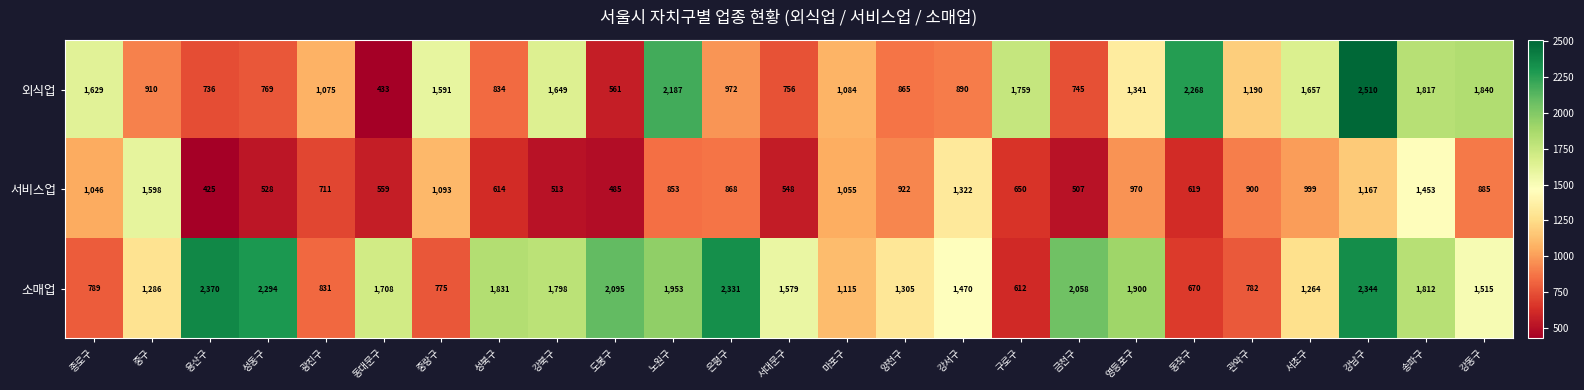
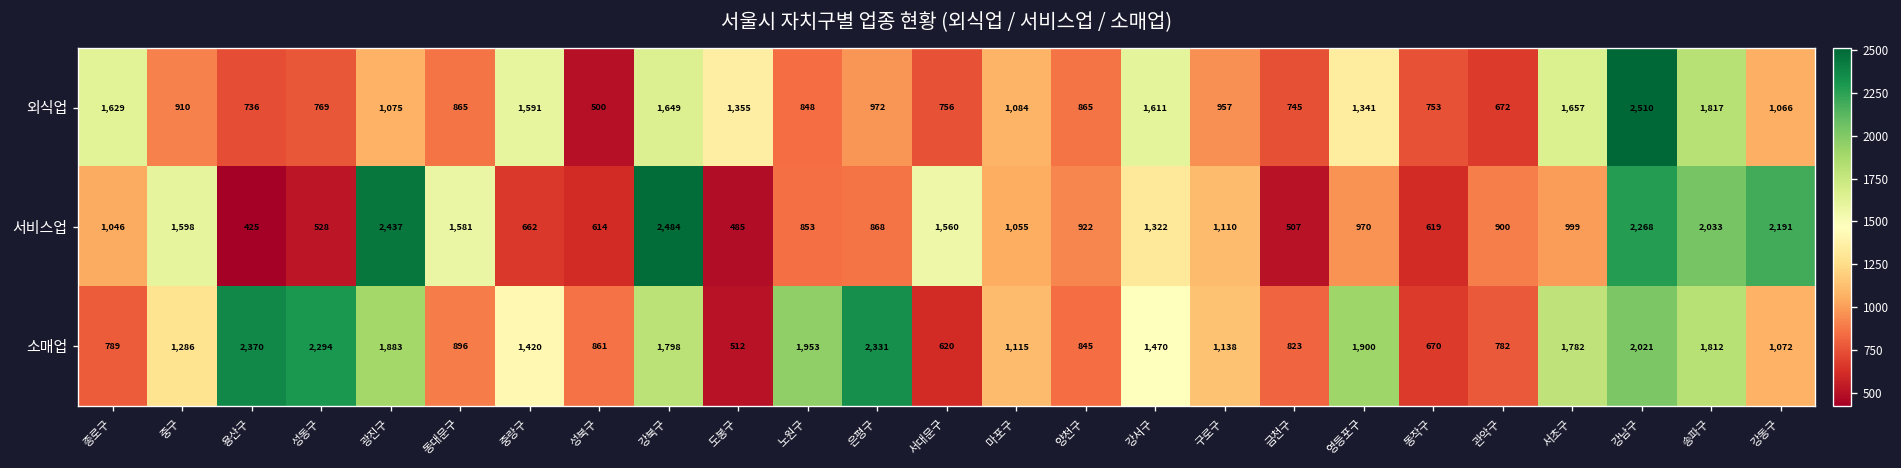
외식업, 동대문구: 433 -> 865
외식업, 성북구: 834 -> 500
외식업, 도봉구: 561 -> 1,355
외식업, 노원구: 2,187 -> 848
외식업, 강서구: 890 -> 1,611
외식업, 구로구: 1,759 -> 957
외식업, 동작구: 2,268 -> 753
외식업, 관악구: 1,190 -> 672
외식업, 강동구: 1,840 -> 1,066
서비스업, 광진구: 711 -> 2,437
서비스업, 동대문구: 559 -> 1,581
서비스업, 중랑구: 1,093 -> 662
서비스업, 강북구: 513 -> 2,484
서비스업, 서대문구: 548 -> 1,560
서비스업, 구로구: 650 -> 1,110
서비스업, 강남구: 1,167 -> 2,268
서비스업, 송파구: 1,453 -> 2,033
서비스업, 강동구: 885 -> 2,191
소매업, 광진구: 831 -> 1,883
소매업, 동대문구: 1,708 -> 896
소매업, 중랑구: 775 -> 1,420
소매업, 성북구: 1,831 -> 861
소매업, 도봉구: 2,095 -> 512
소매업, 서대문구: 1,579 -> 620
소매업, 양천구: 1,305 -> 845
소매업, 구로구: 612 -> 1,138
소매업, 금천구: 2,058 -> 823
소매업, 서초구: 1,264 -> 1,782
소매업, 강남구: 2,344 -> 2,021
소매업, 강동구: 1,515 -> 1,072
